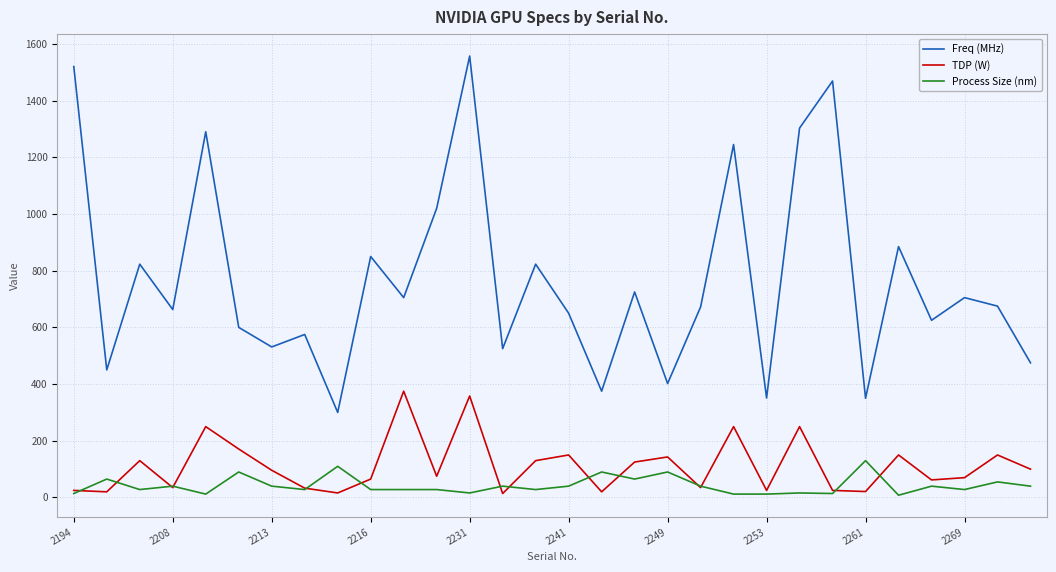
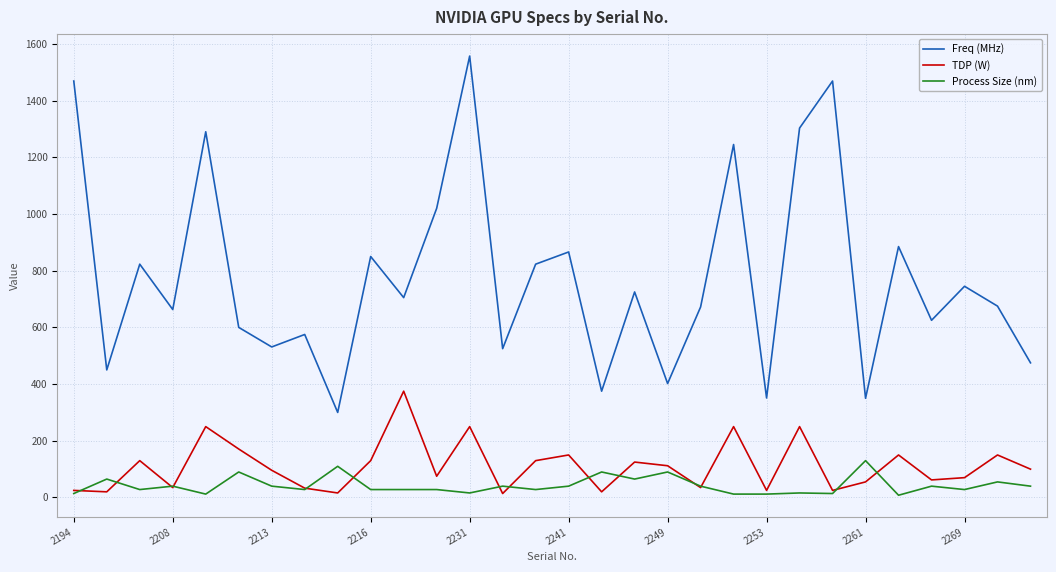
Freq (MHz), 2194: 1520 -> 1470
TDP (W), 2216: 70 -> 130
TDP (W), 2231: 360 -> 250
Freq (MHz), 2241: 650 -> 870
TDP (W), 2249: 140 -> 110
TDP (W), 2261: 20 -> 60
Freq (MHz), 2269: 710 -> 750
